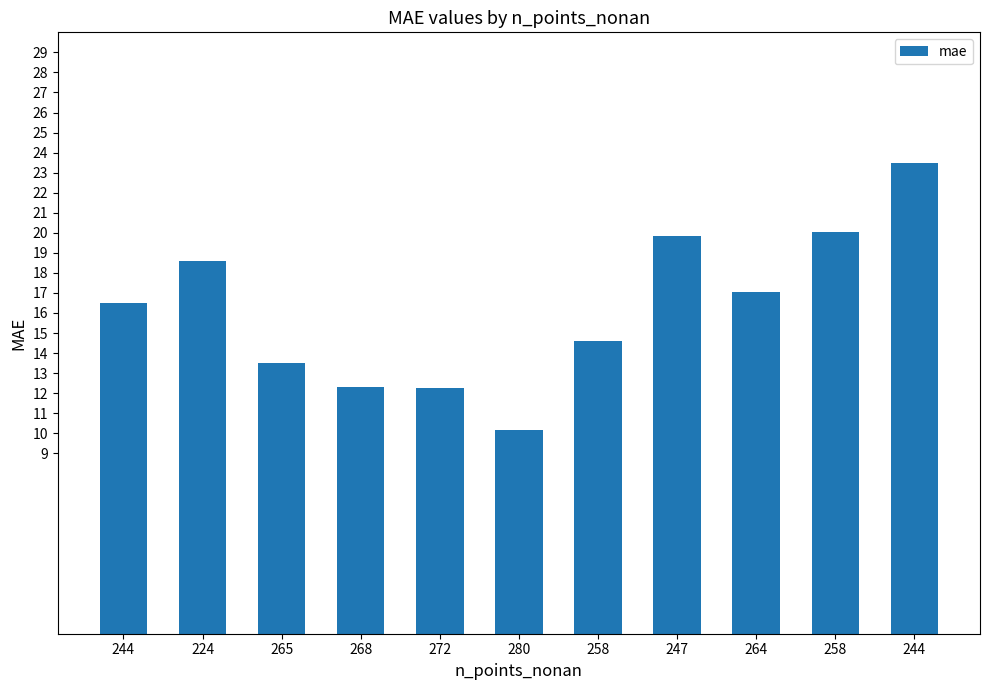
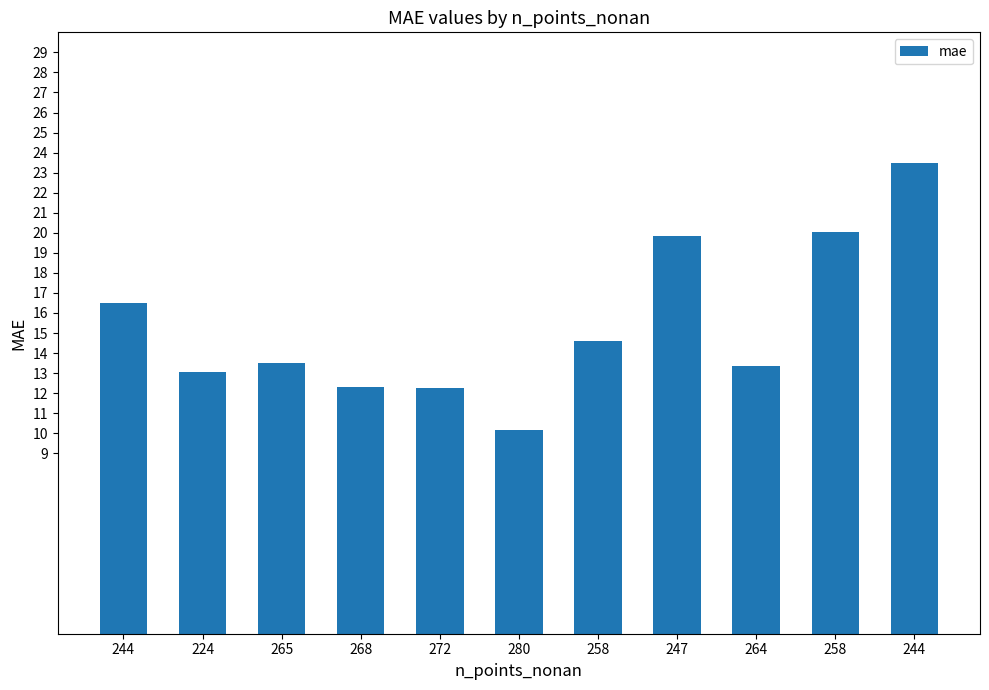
224: 18.6 -> 13.0
264: 17.0 -> 13.4
